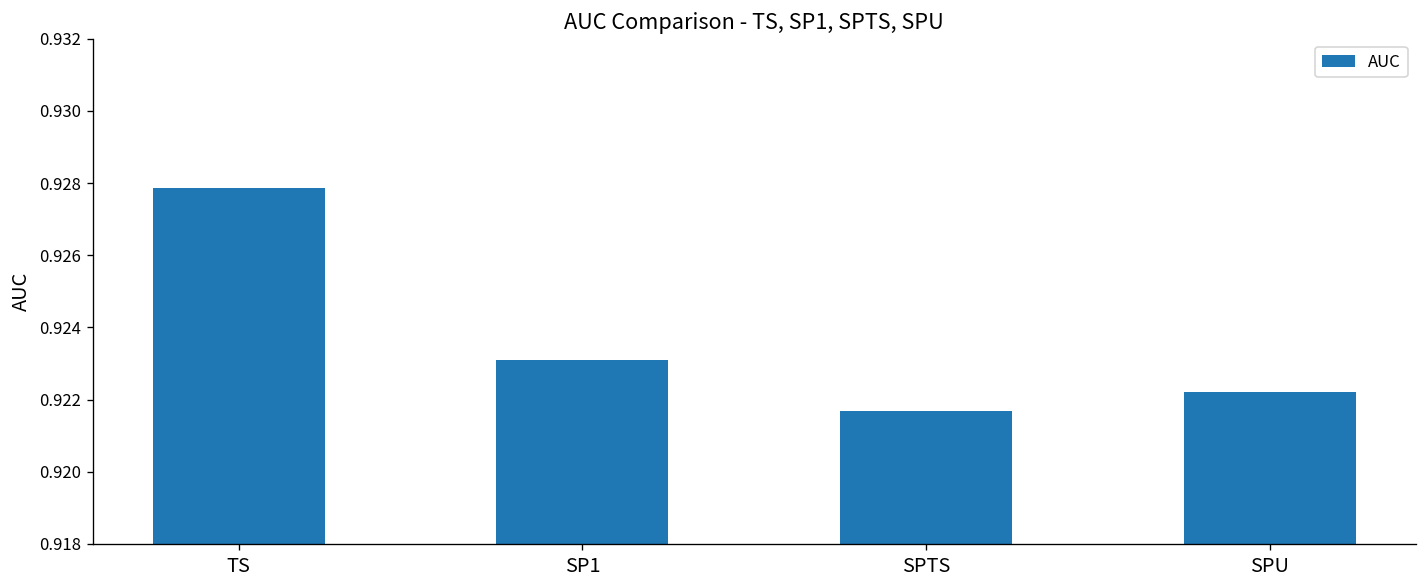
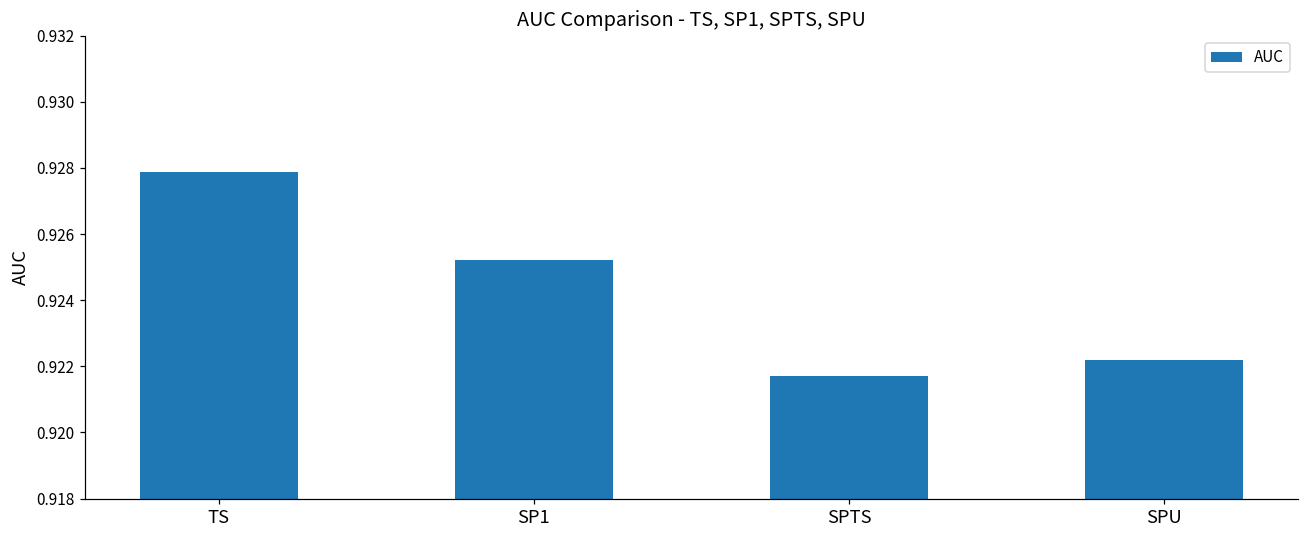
SP1: 0.9231 -> 0.9252
